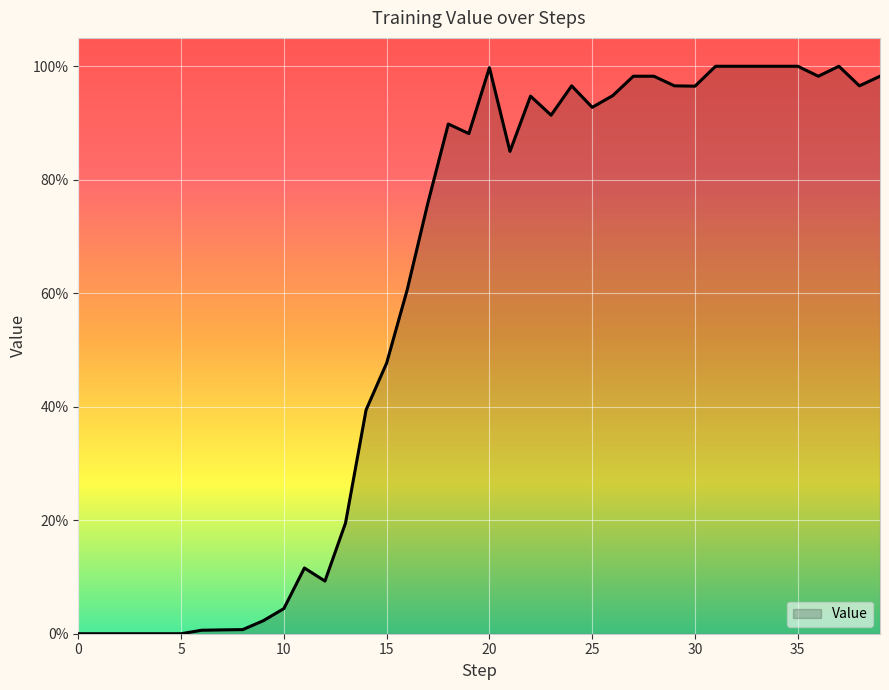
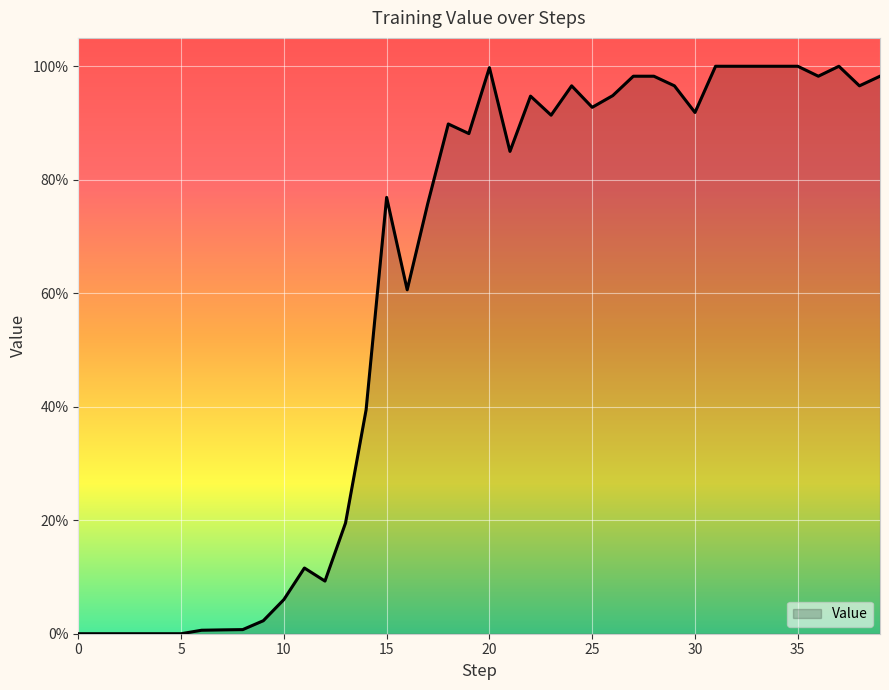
10: 4% -> 6%
15: 48% -> 77%
30: 96% -> 92%
